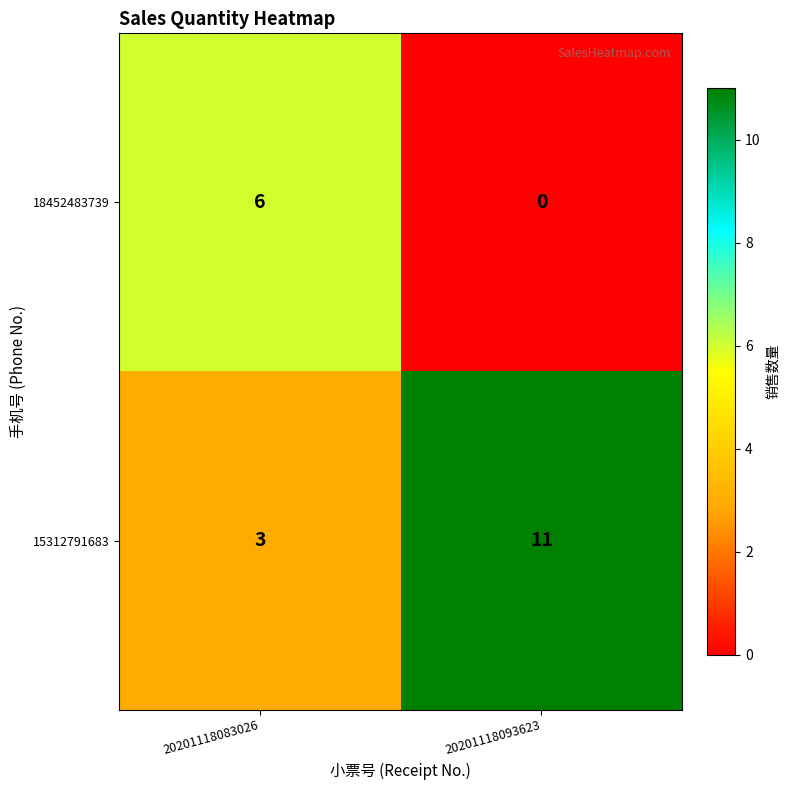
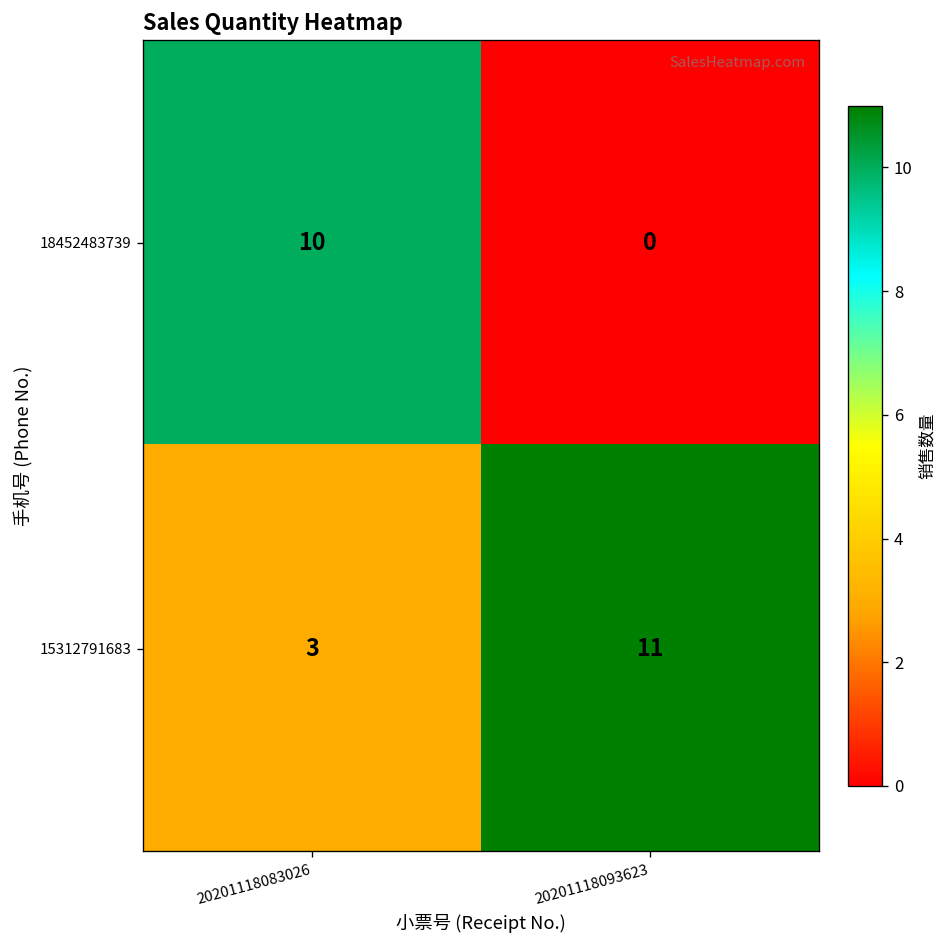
18452483739, 20201118083026: 6 -> 10
